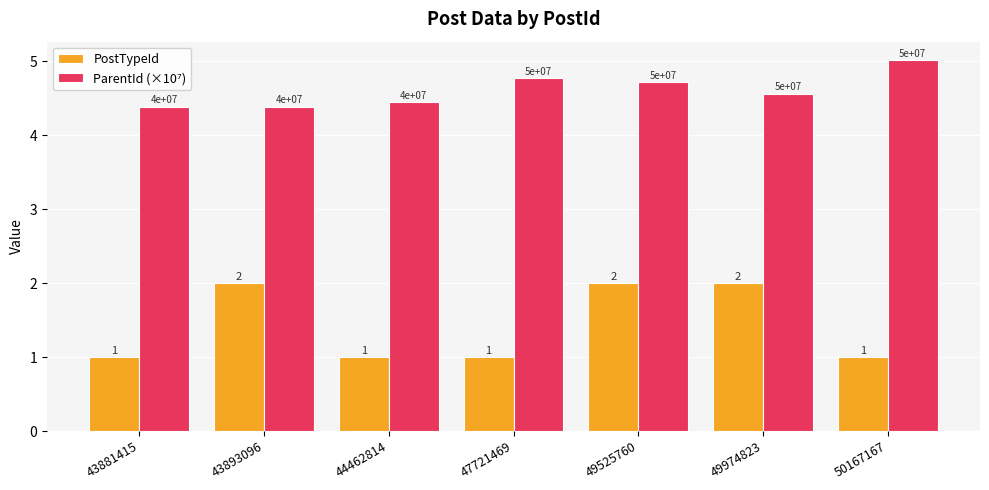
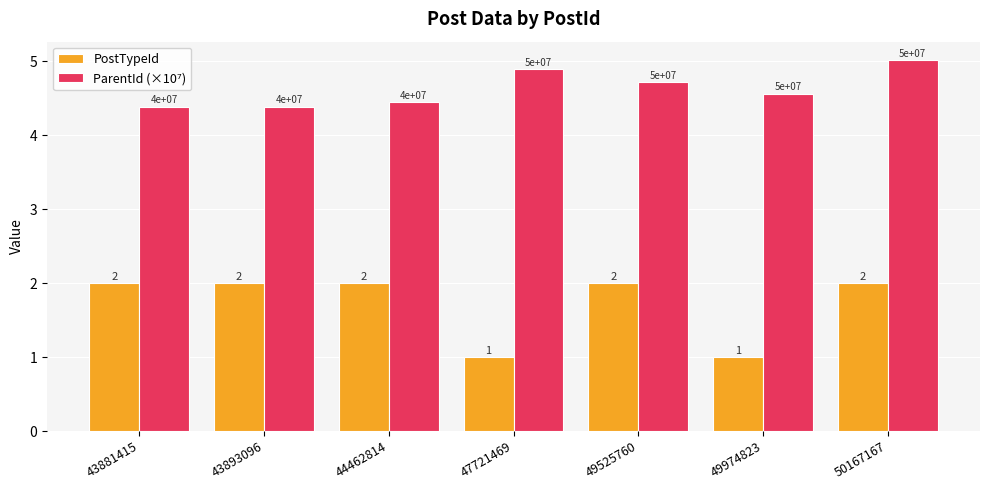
PostTypeId, 43881415: 1 -> 2
PostTypeId, 44462814: 1 -> 2
ParentId (×10⁷), 47721469: 4.8 -> 4.9
PostTypeId, 49974823: 2 -> 1
PostTypeId, 50167167: 1 -> 2
